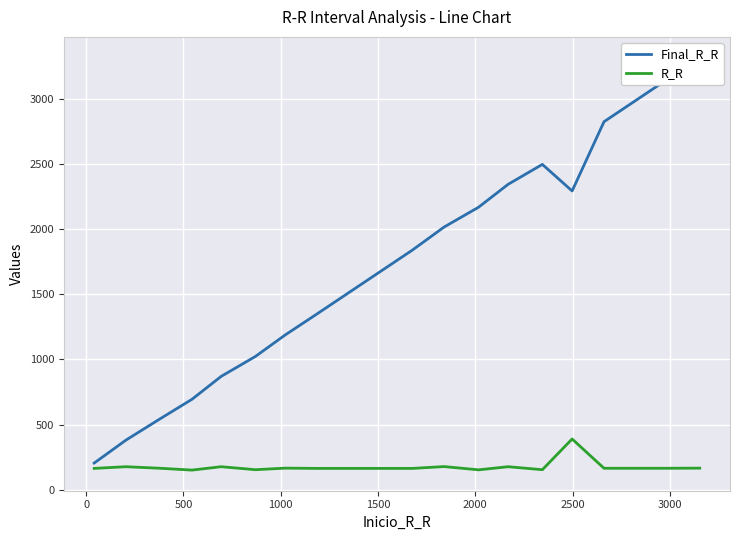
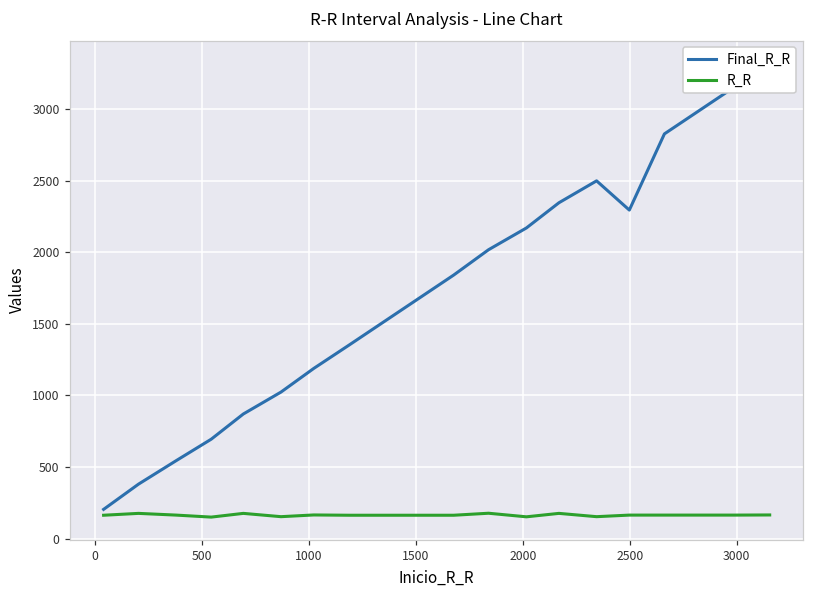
R_R, 2500: 390 -> 160
